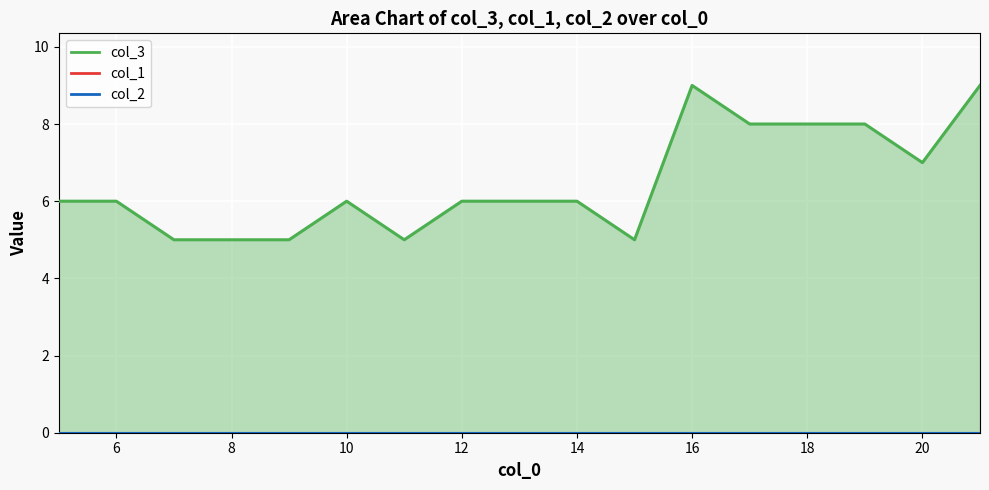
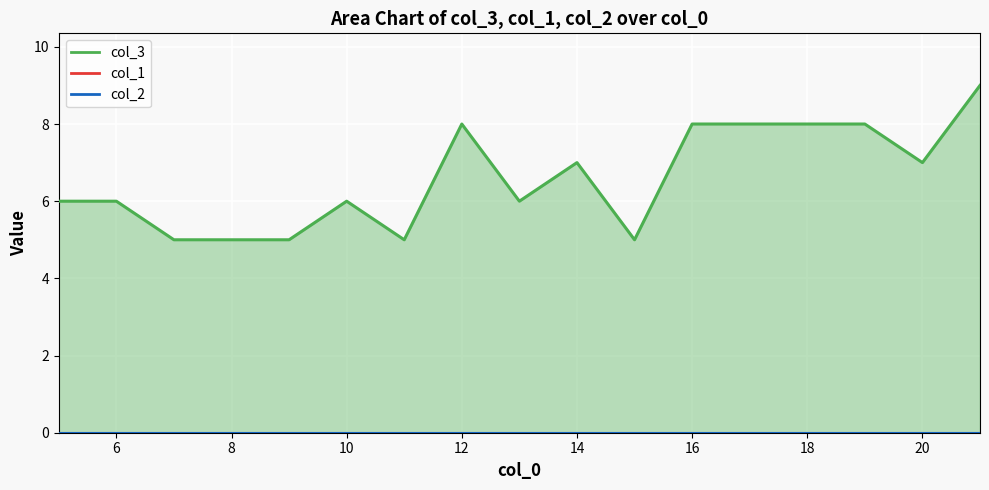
col_3, 12: 6 -> 8
col_3, 14: 6 -> 7
col_3, 16: 9 -> 8
